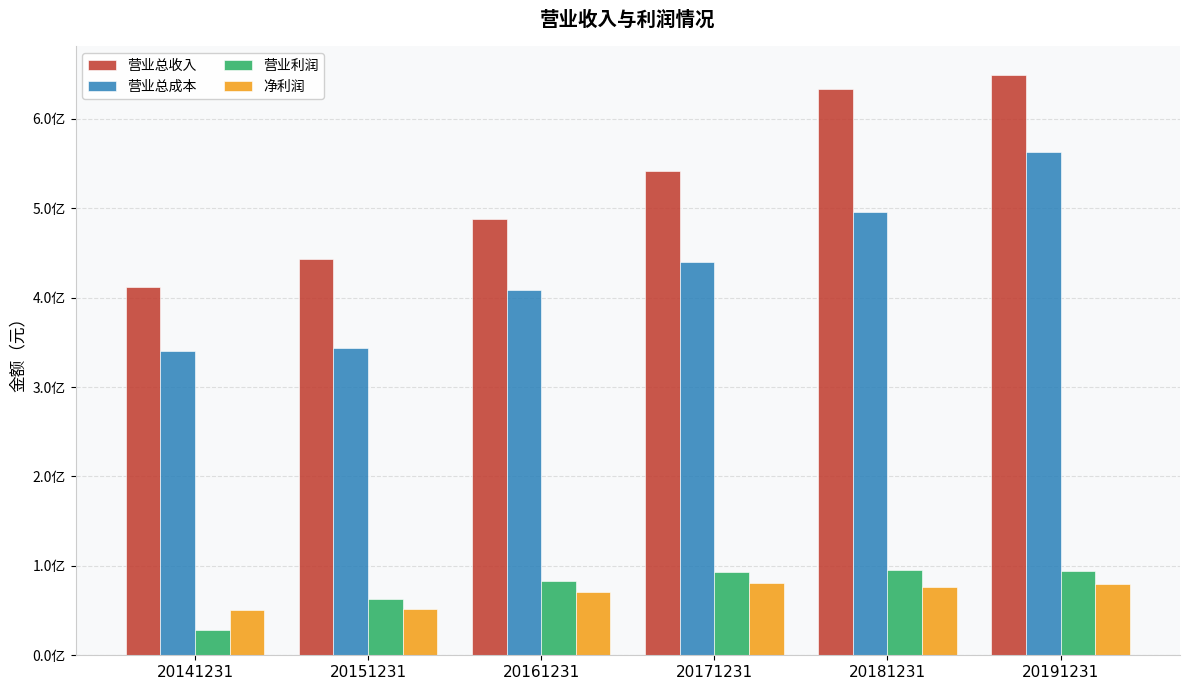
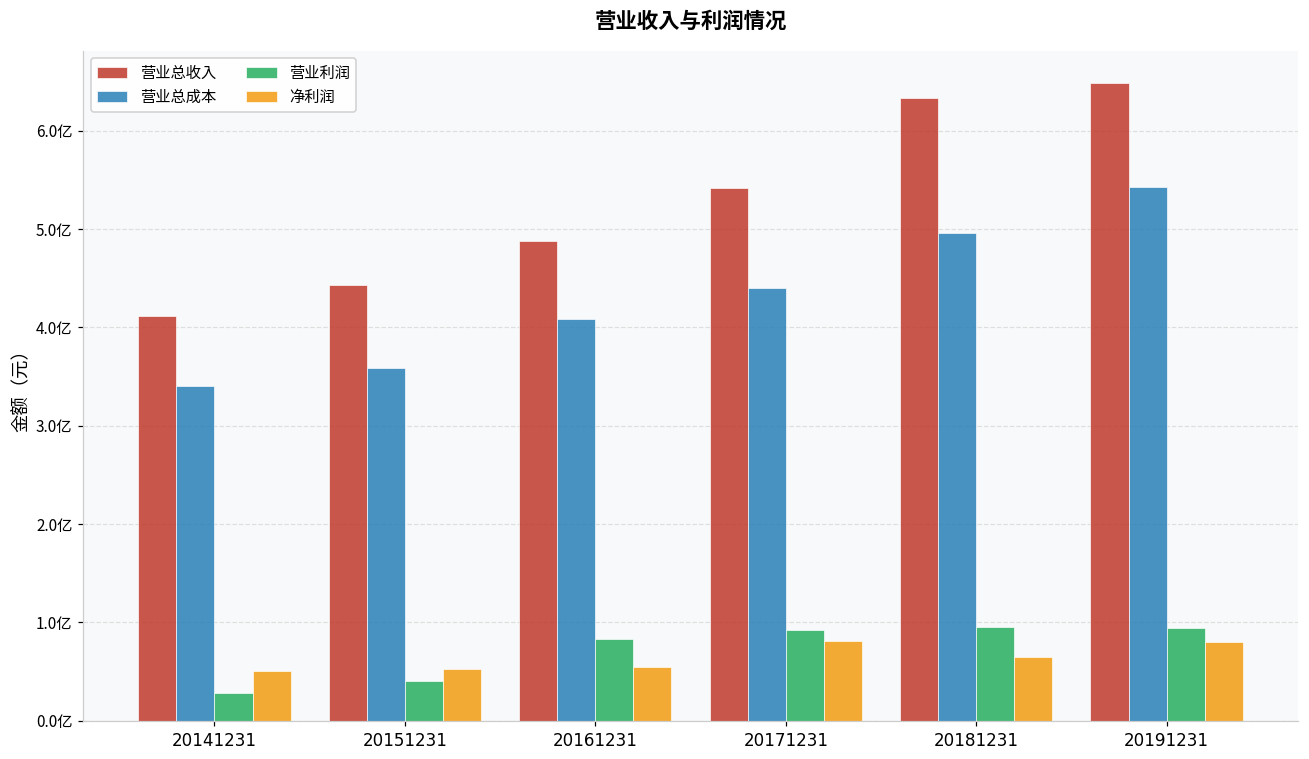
营业总成本, 20151231: 3.4亿 -> 3.6亿
营业利润, 20151231: 0.6亿 -> 0.4亿
净利润, 20161231: 0.7亿 -> 0.5亿
净利润, 20181231: 0.8亿 -> 0.7亿
营业总成本, 20191231: 5.6亿 -> 5.4亿
